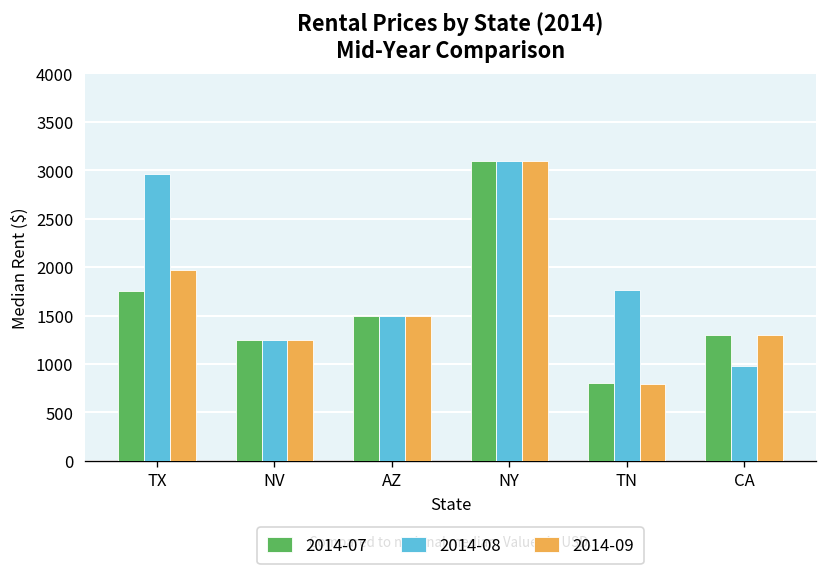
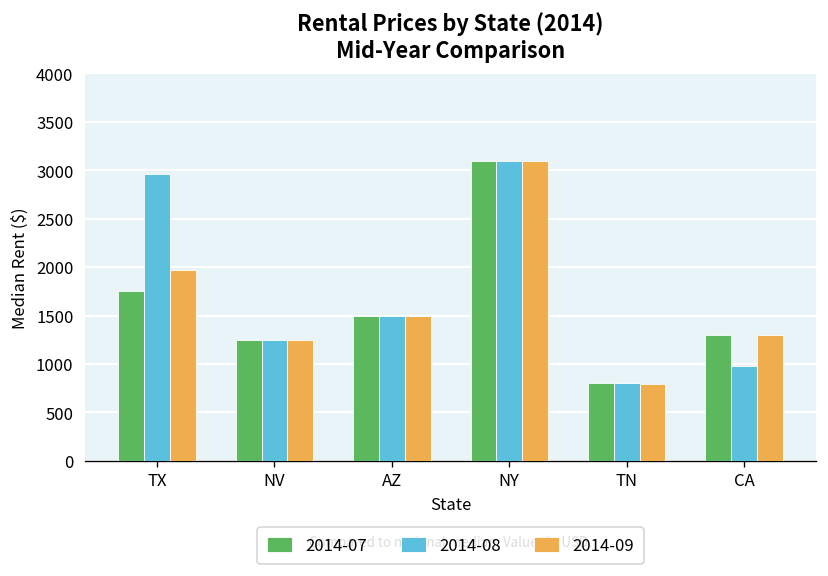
2014-08, TN: 1800 -> 800
